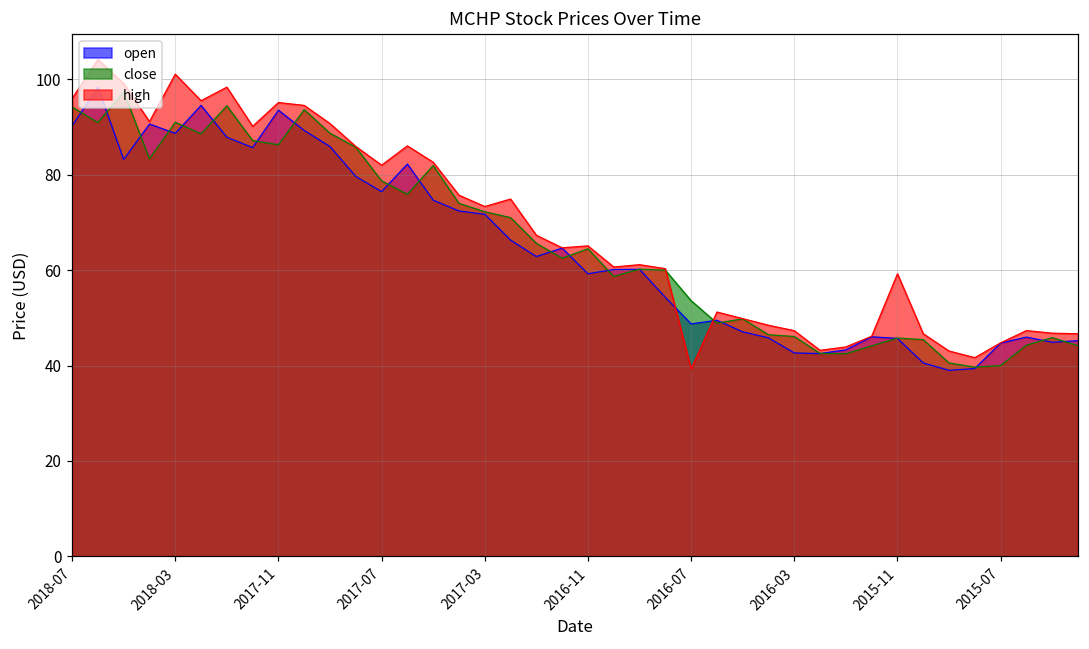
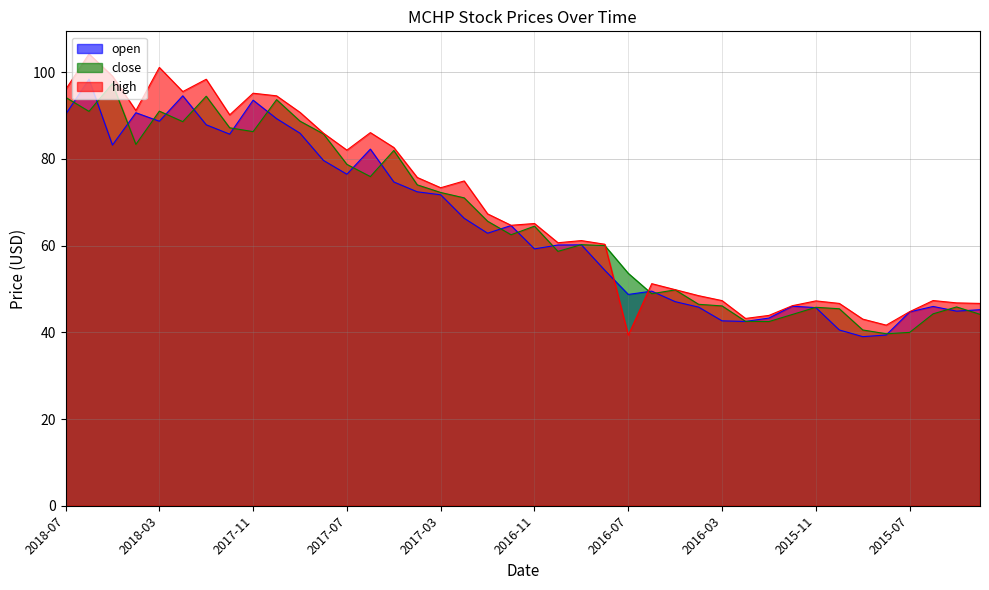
high, 2015-11: 59 -> 47
